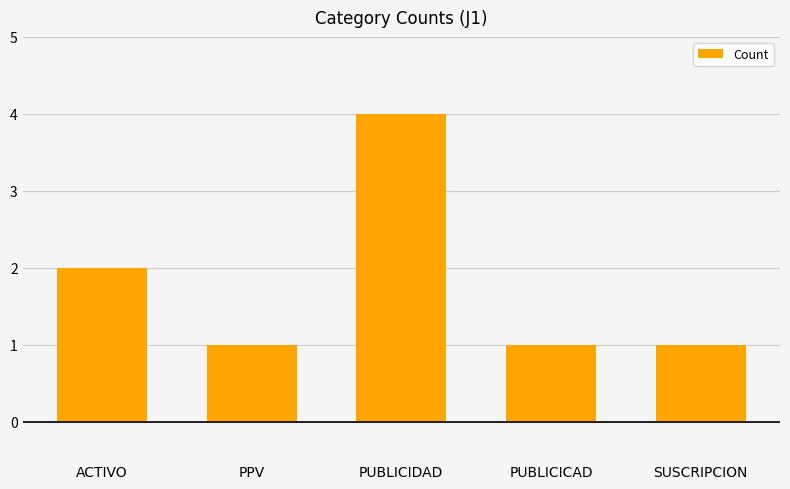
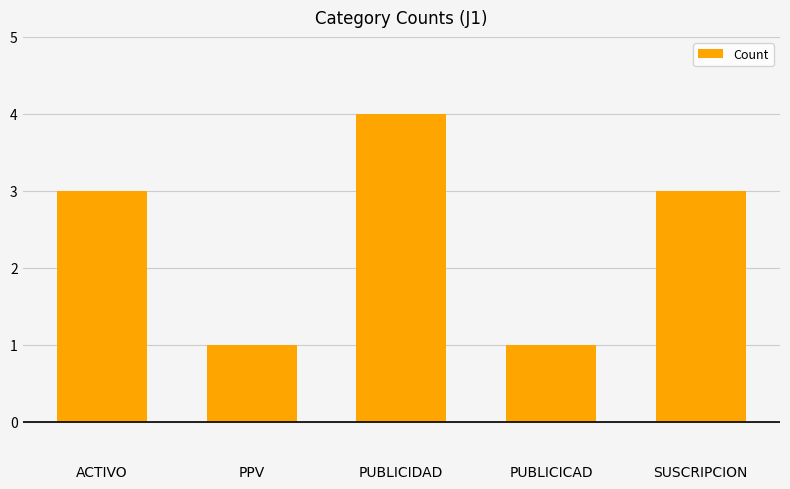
ACTIVO: 2 -> 3
SUSCRIPCION: 1 -> 3
